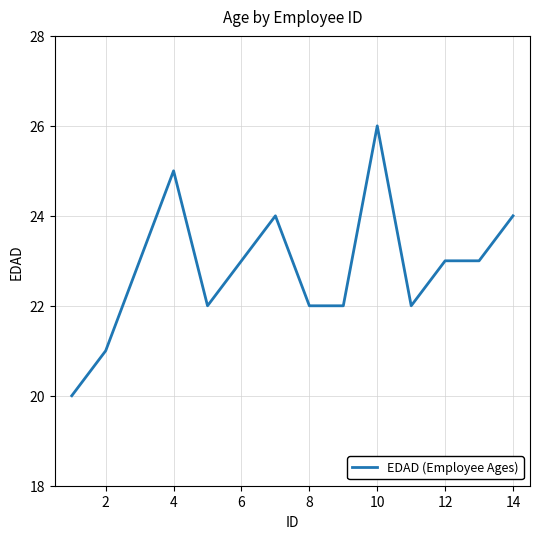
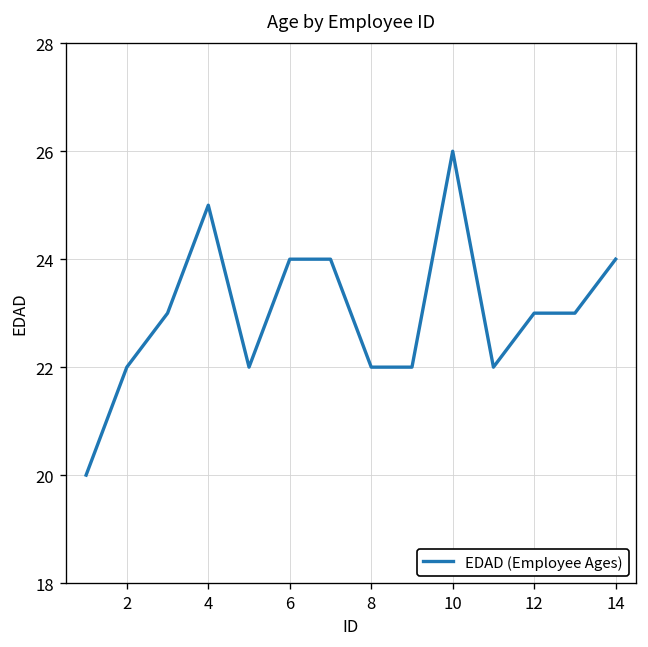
2: 21 -> 22
6: 23 -> 24
